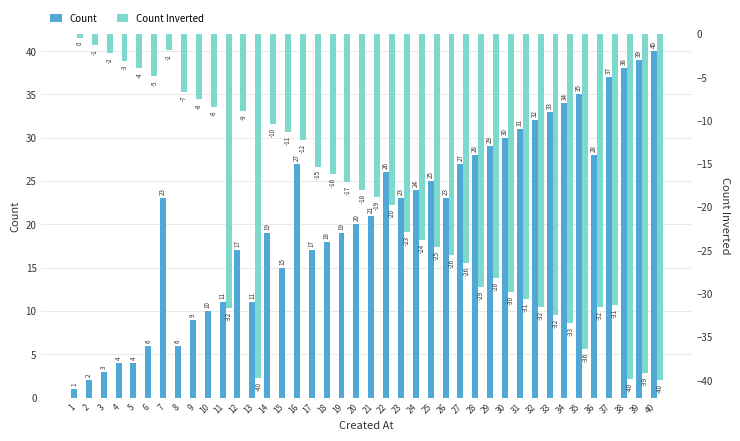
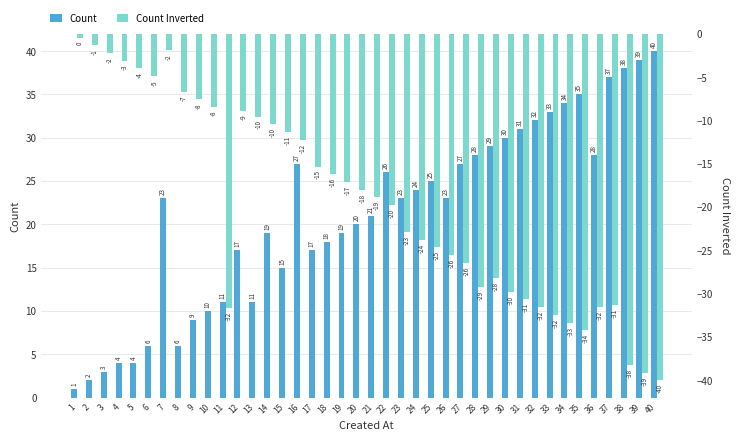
Count Inverted, 13: -40 -> -10
Count Inverted, 35: -36 -> -34
Count Inverted, 38: -40 -> -38
